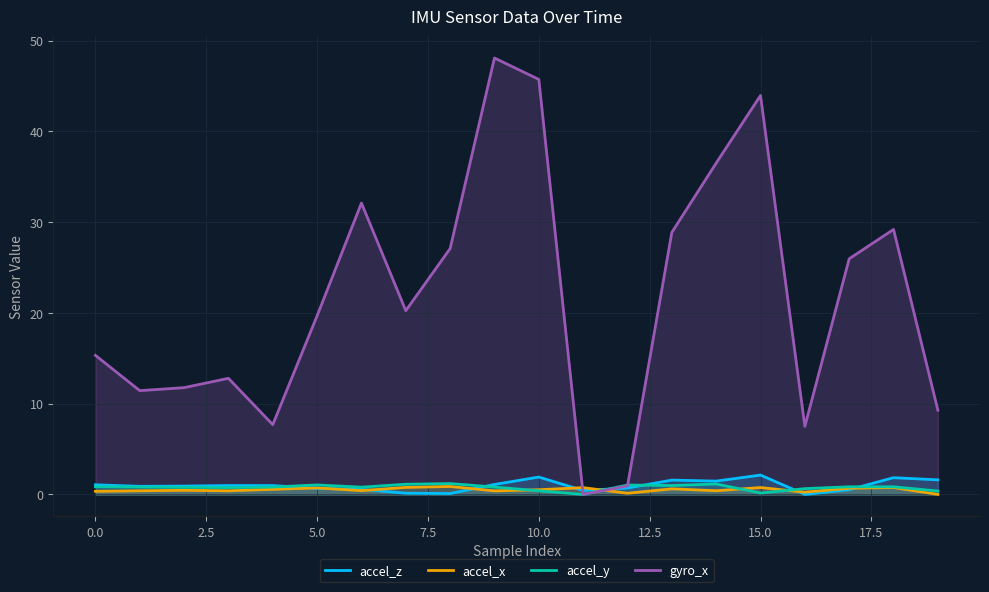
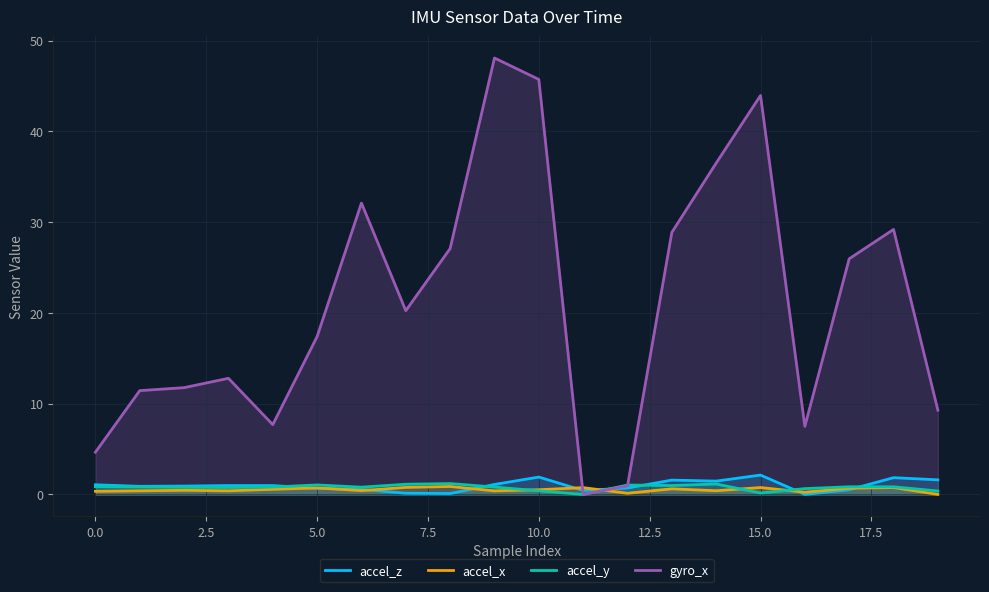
gyro_x, 0.0: 15 -> 5
gyro_x, 5.0: 20 -> 17
